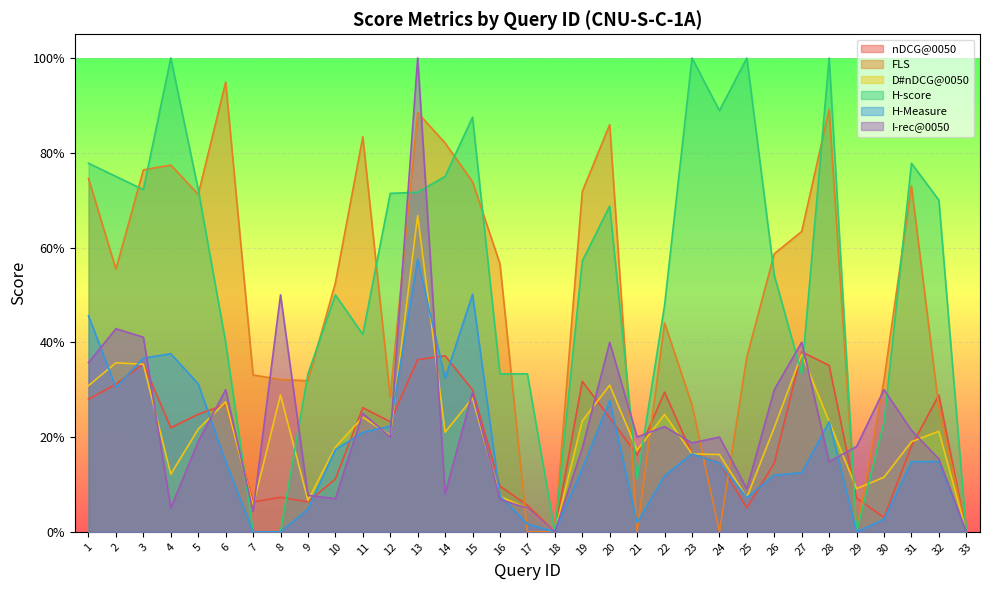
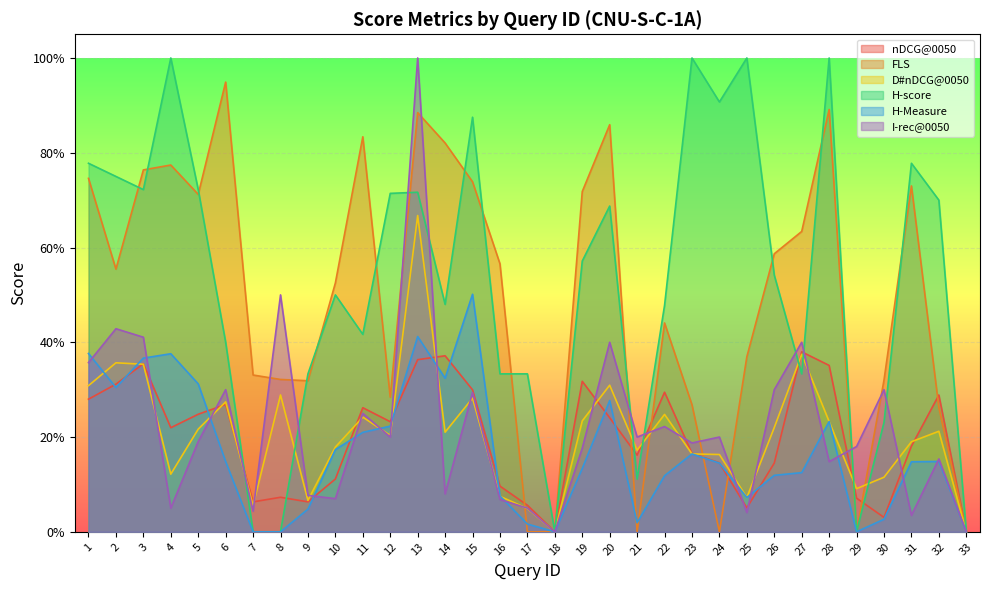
H-Measure, 1: 46% -> 38%
H-Measure, 13: 58% -> 41%
H-score, 14: 75% -> 48%
H-score, 24: 89% -> 91%
I-rec@0050, 25: 9% -> 4%
I-rec@0050, 31: 21% -> 3%
